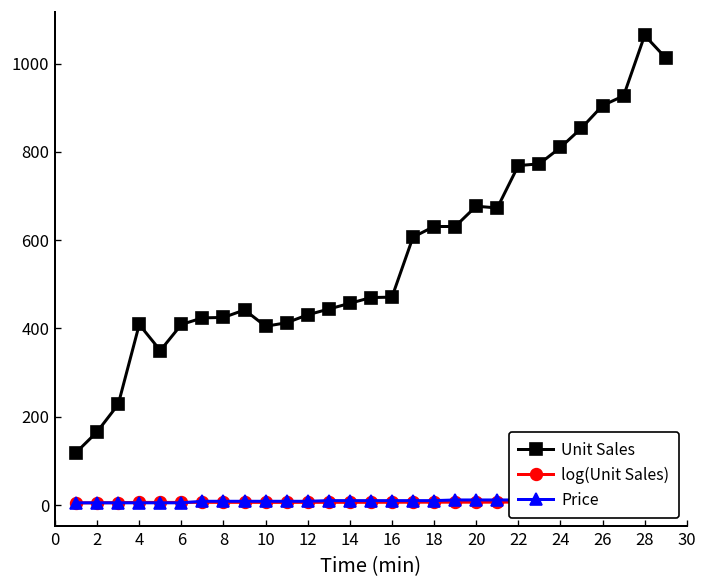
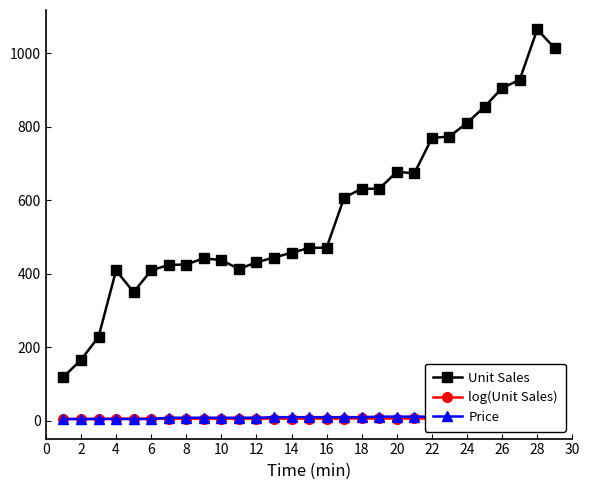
Unit Sales, 10: 410 -> 440
